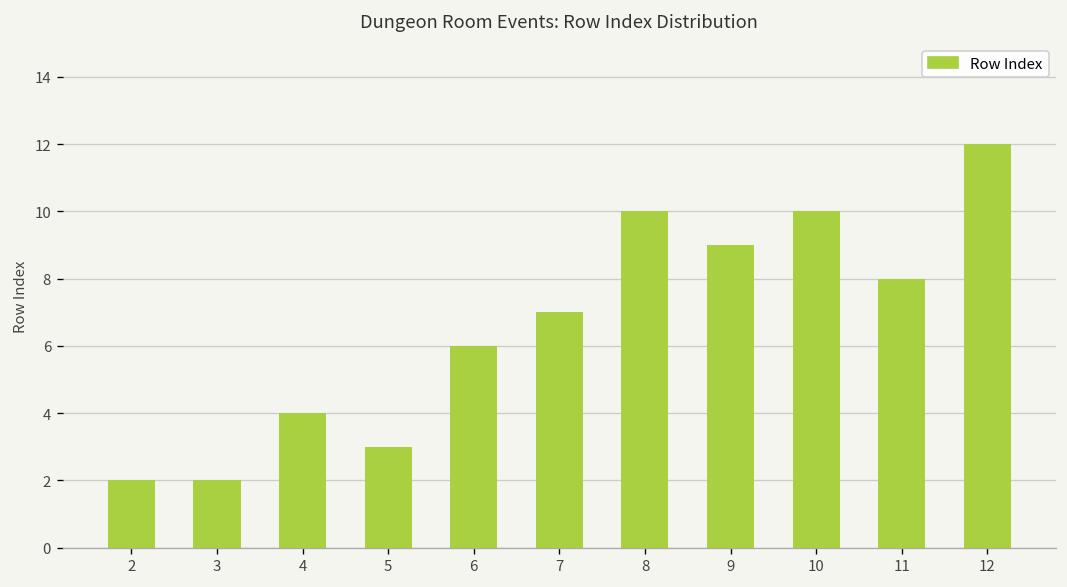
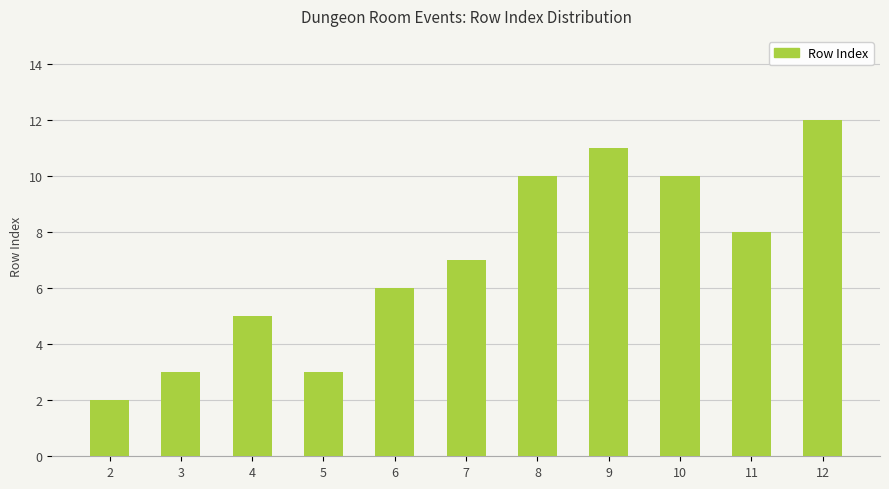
3: 2 -> 3
4: 4 -> 5
9: 9 -> 11
